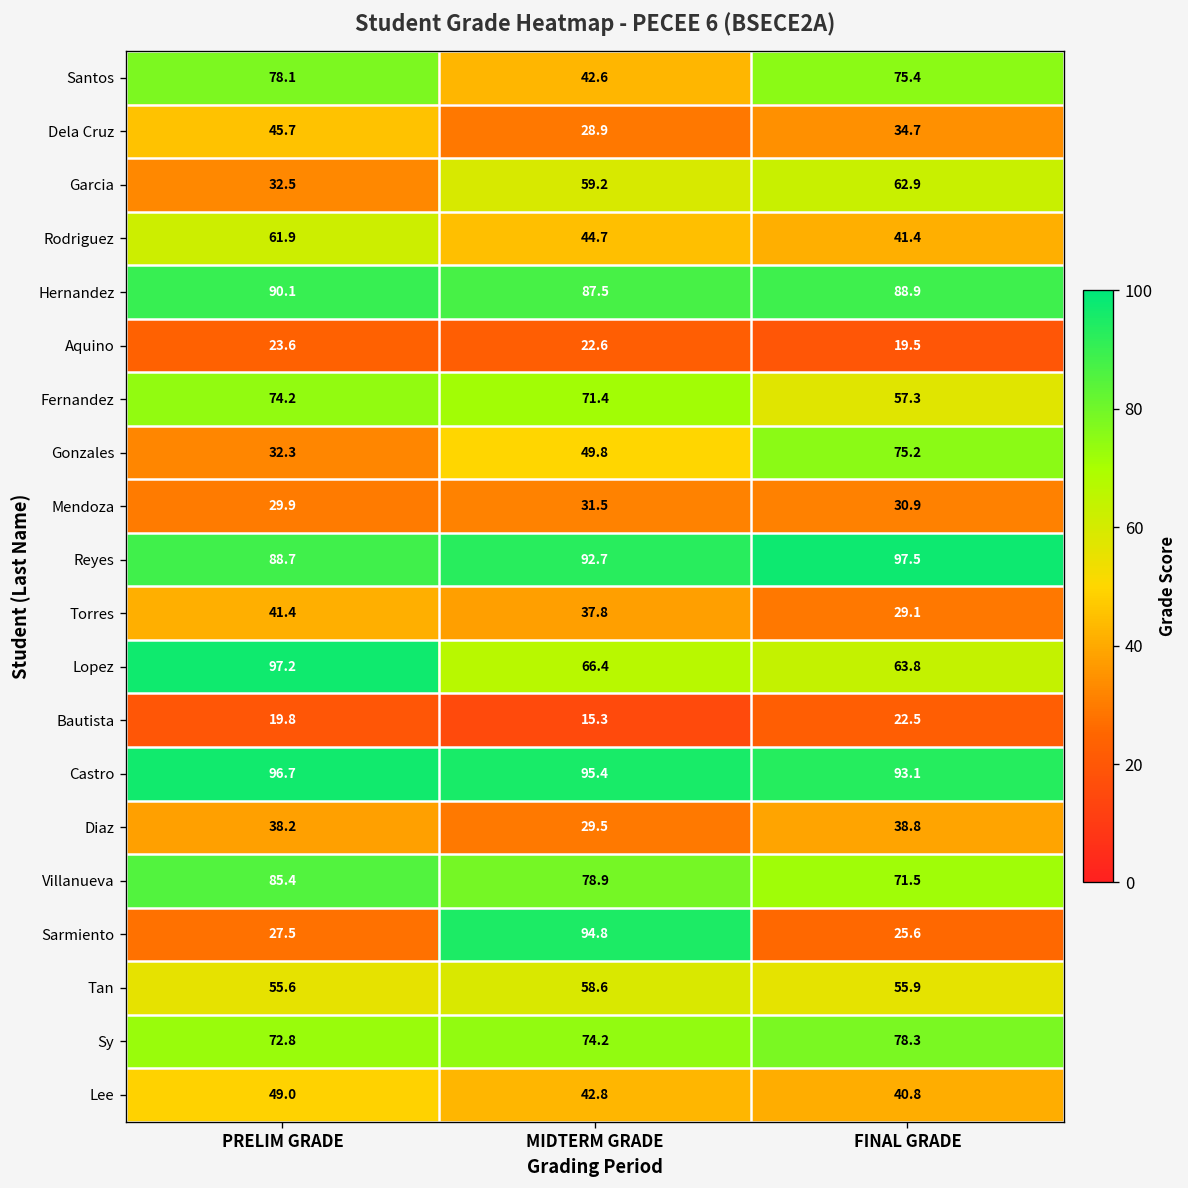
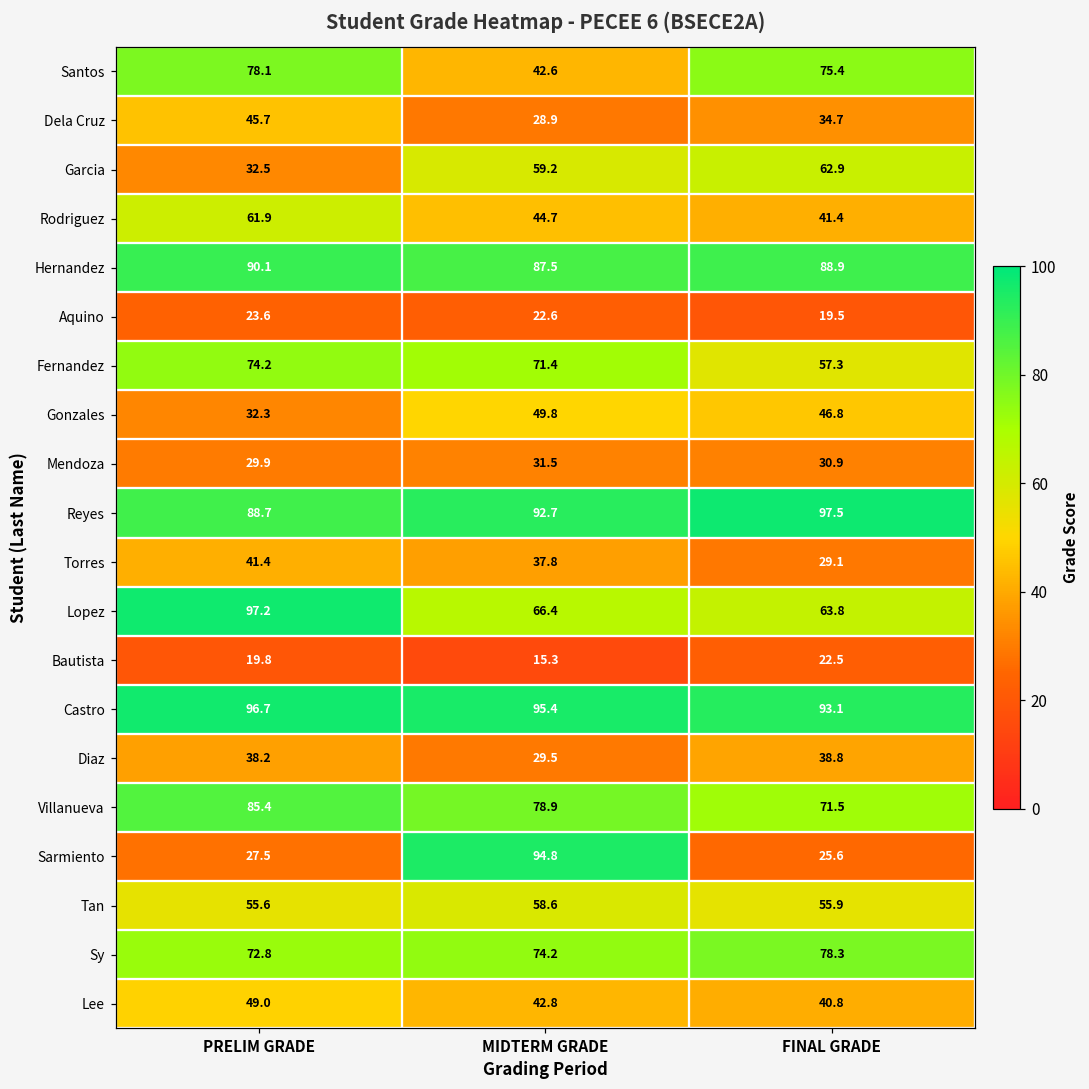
Gonzales, FINAL GRADE: 75.2 -> 46.8
